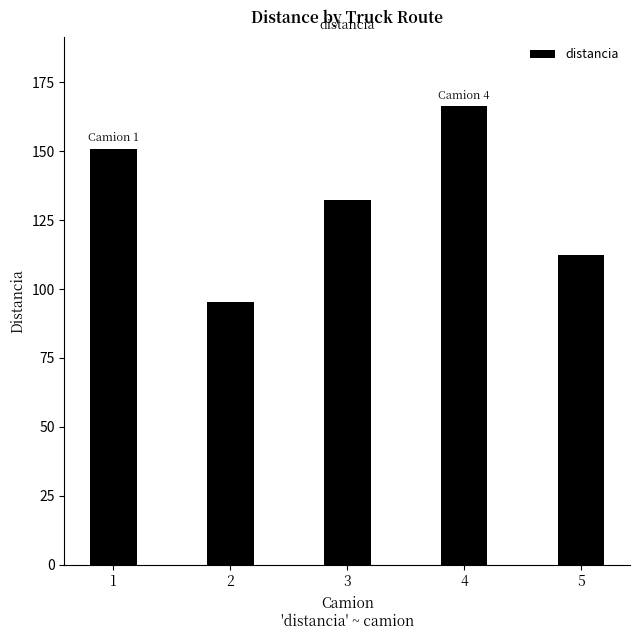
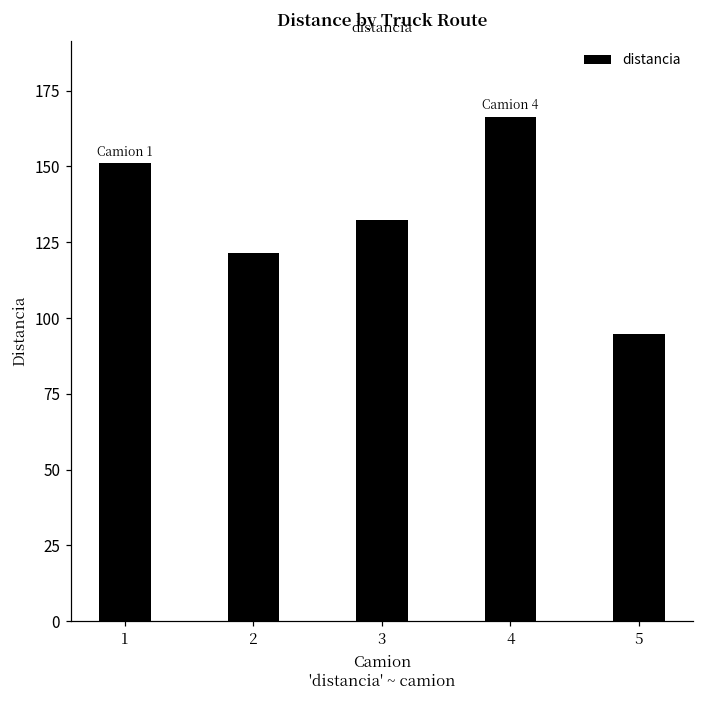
2: 95 -> 121
5: 112 -> 95
